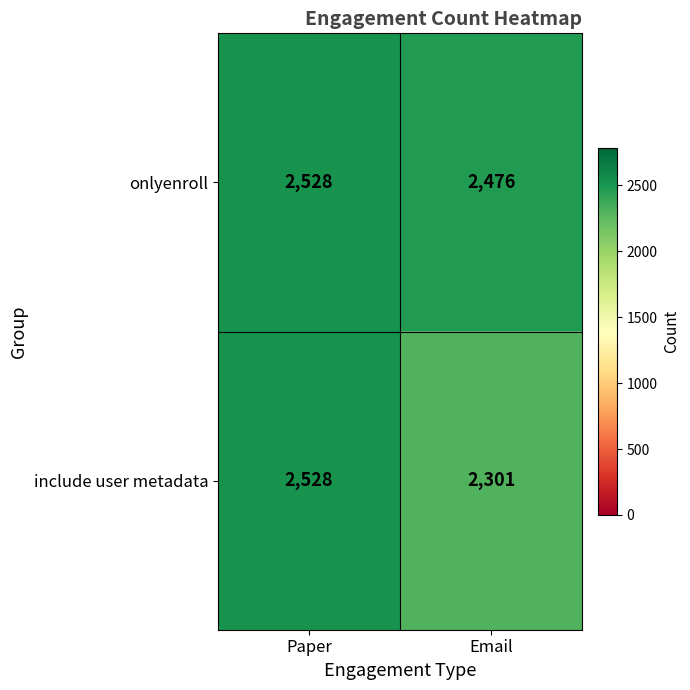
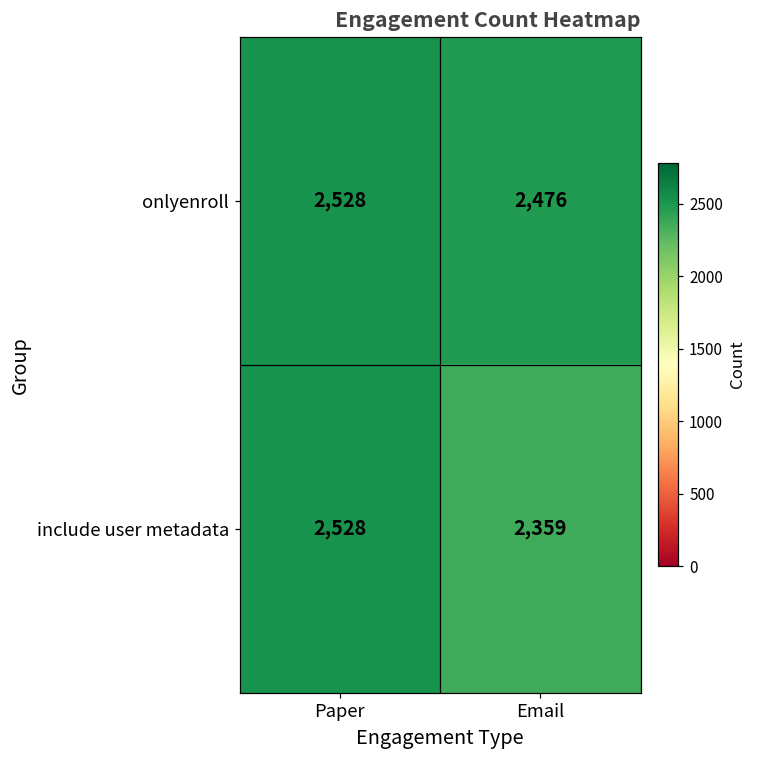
include user metadata, Email: 2,301 -> 2,359
